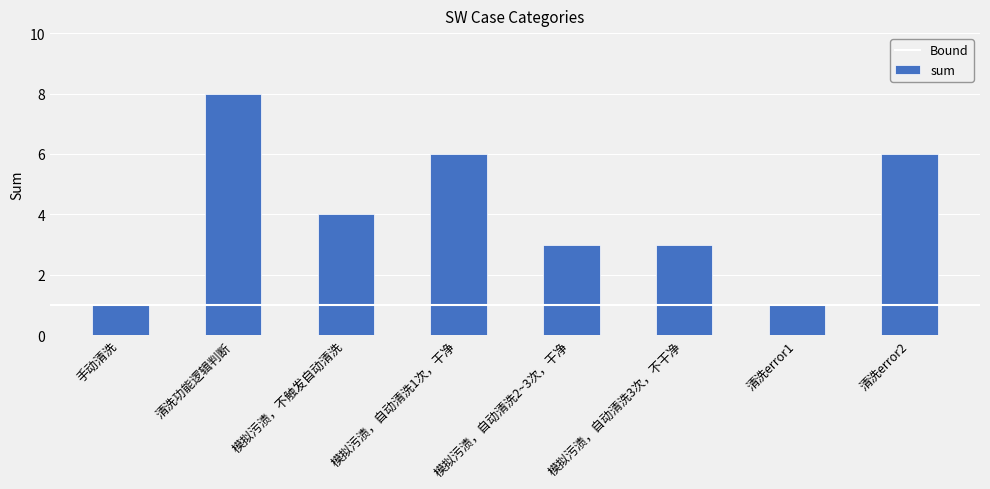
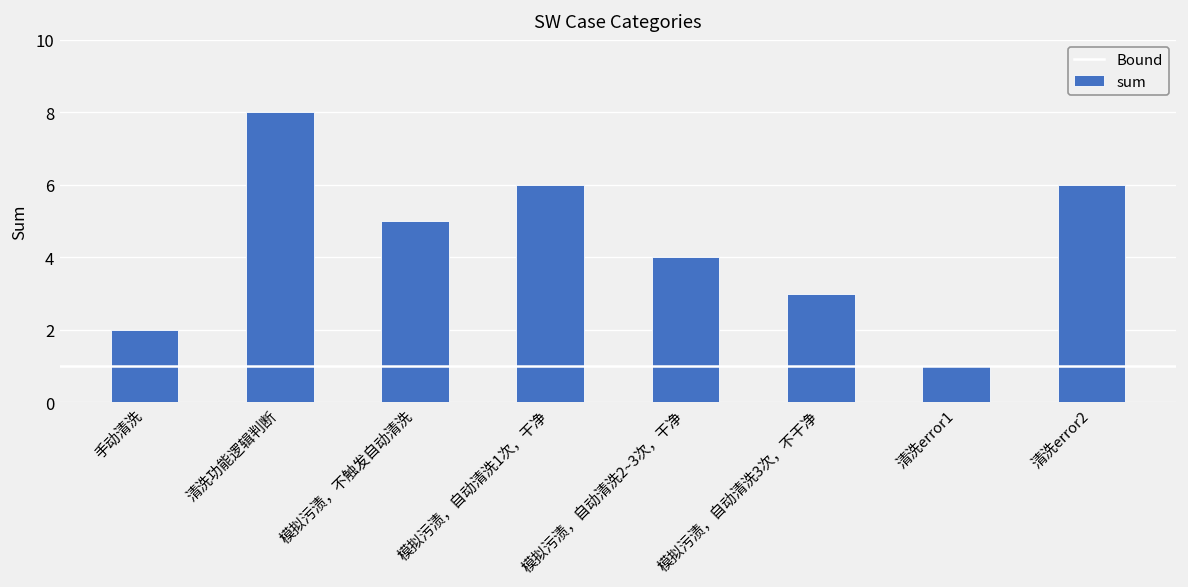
手动清洗: 1 -> 2
模拟污渍，不触发自动清洗: 4 -> 5
模拟污渍，自动清洗2~3次，干净: 3 -> 4
